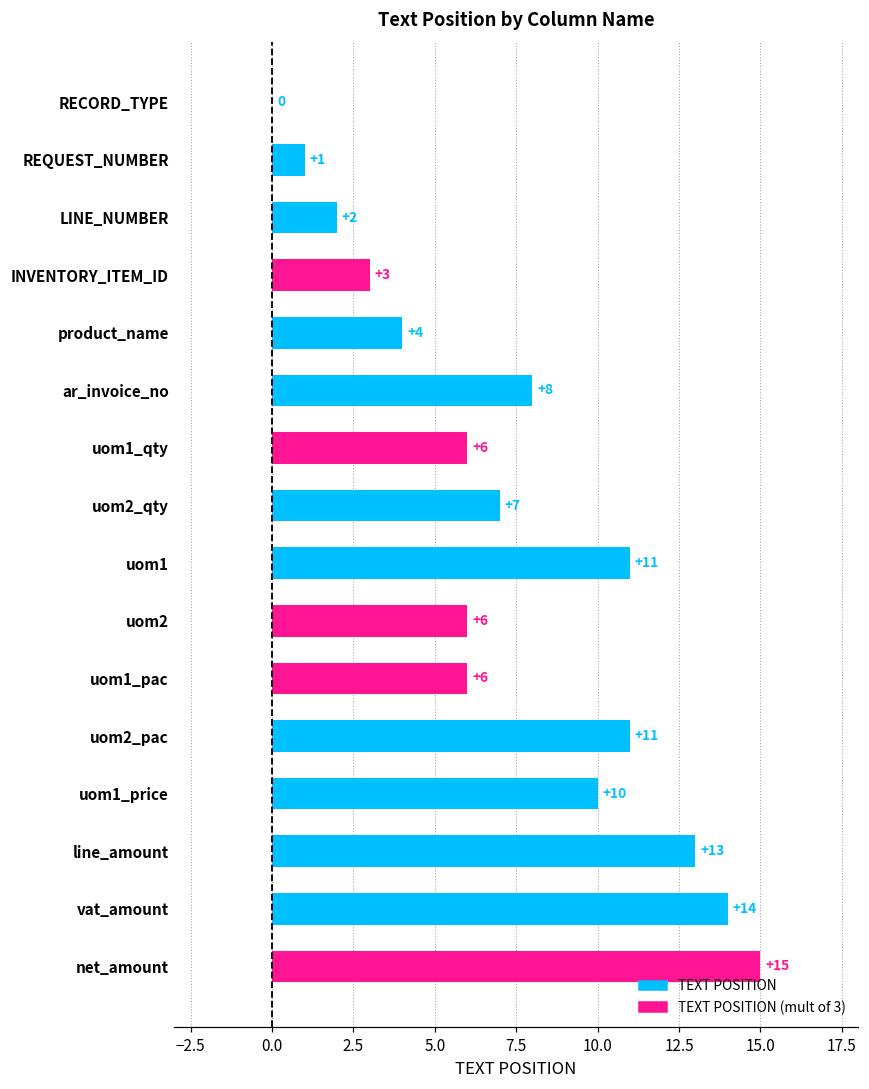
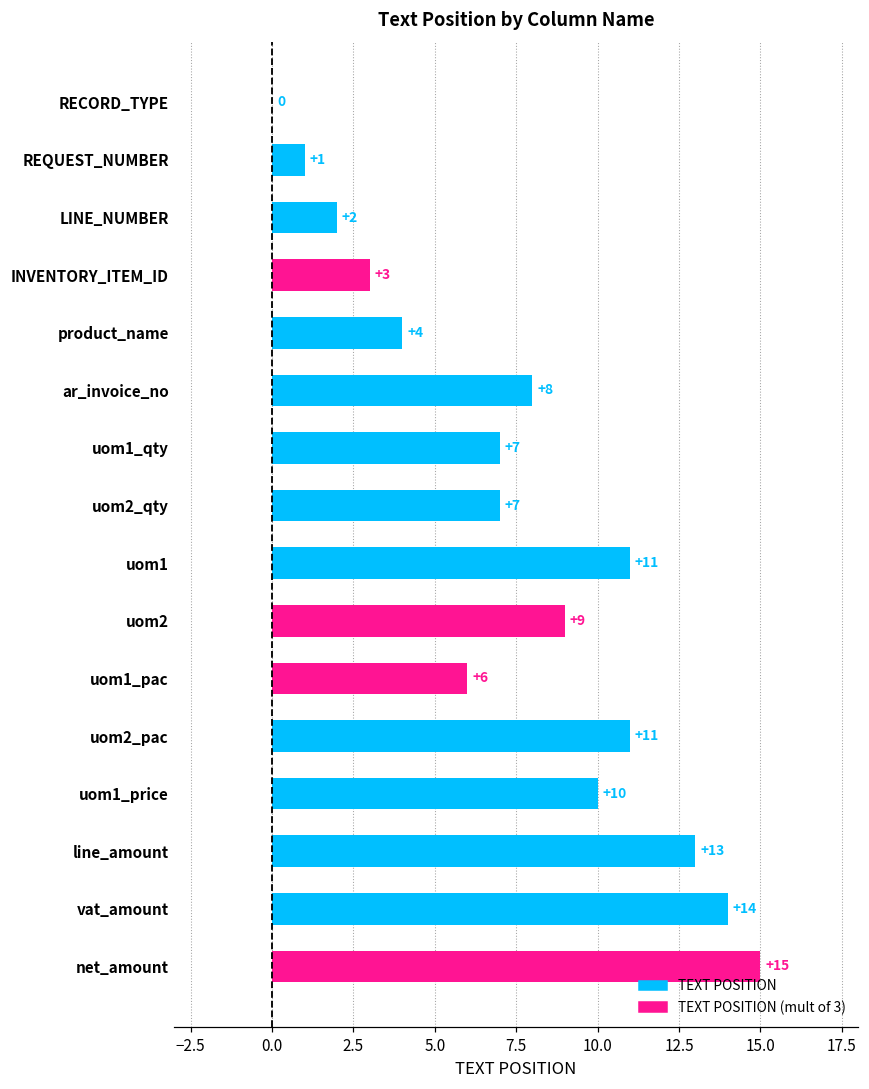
uom1_qty: +6 -> +7
uom2: +6 -> +9
